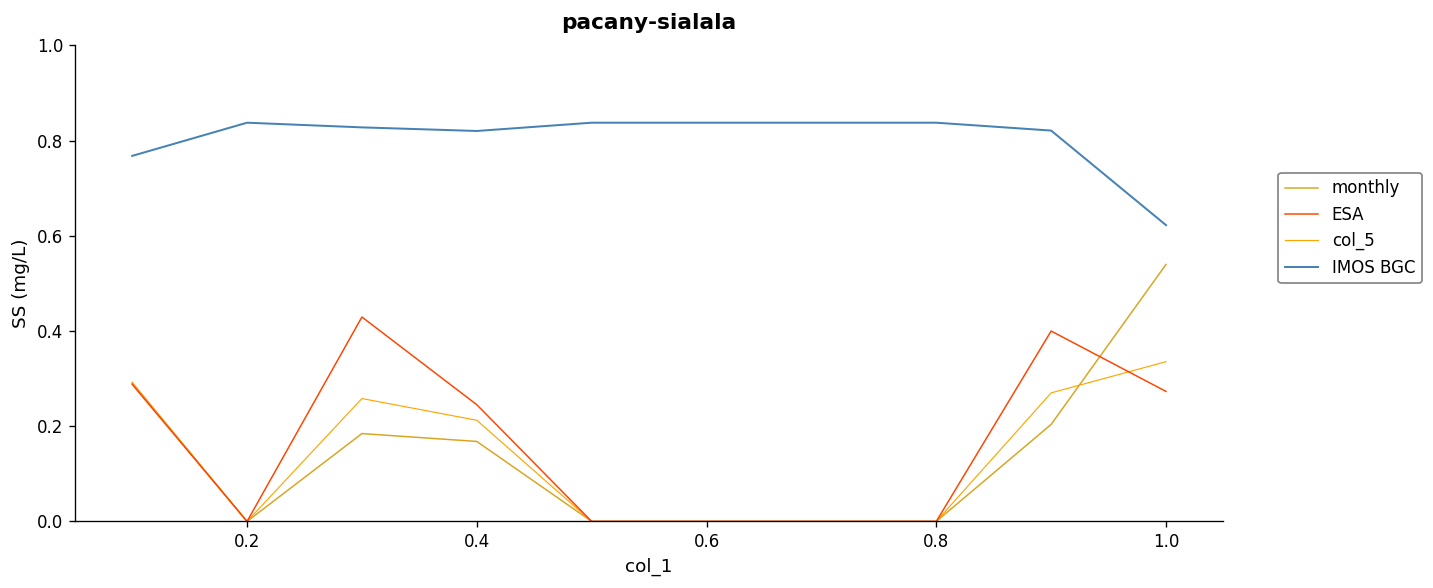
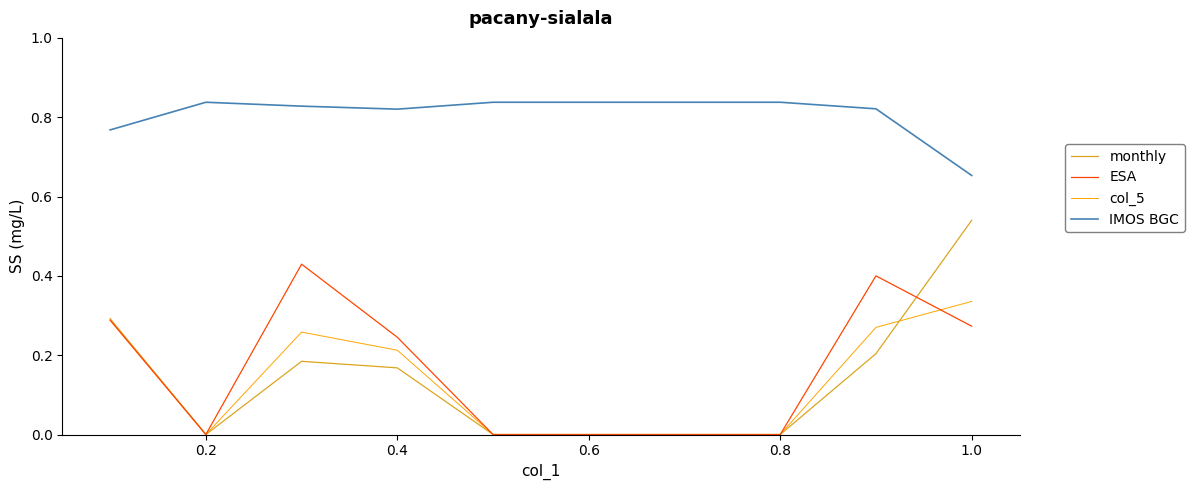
IMOS BGC, 1.0: 0.62 -> 0.65
